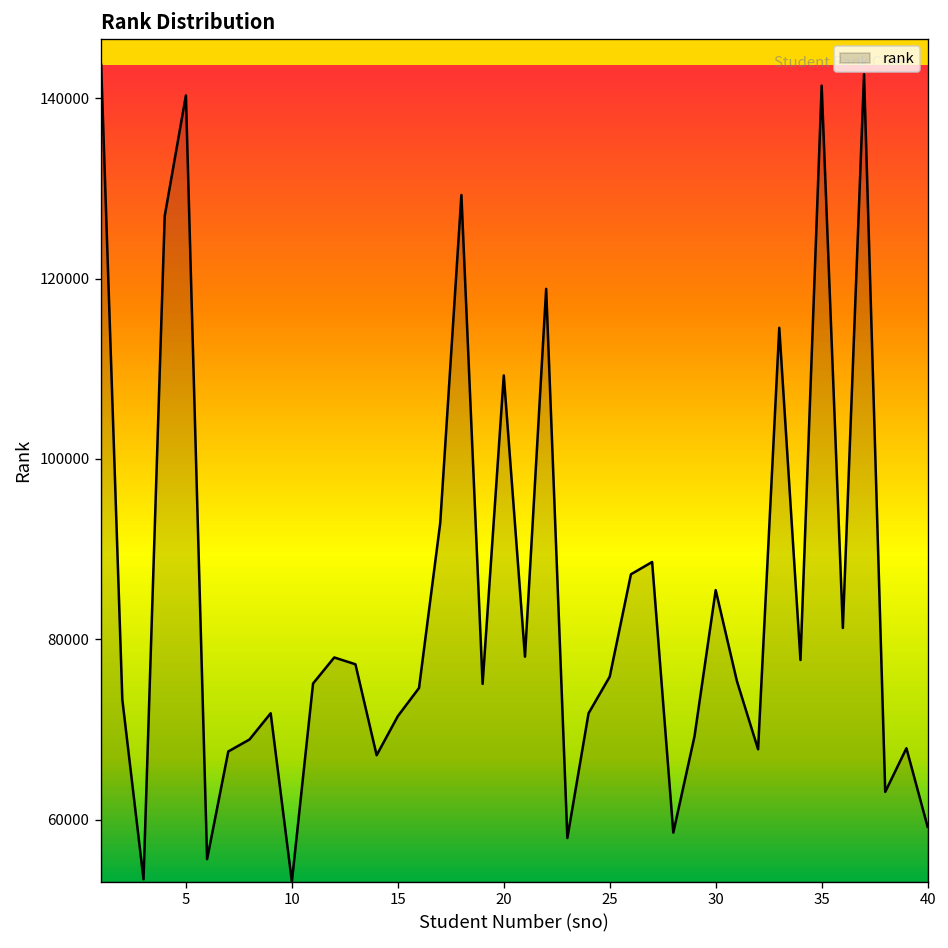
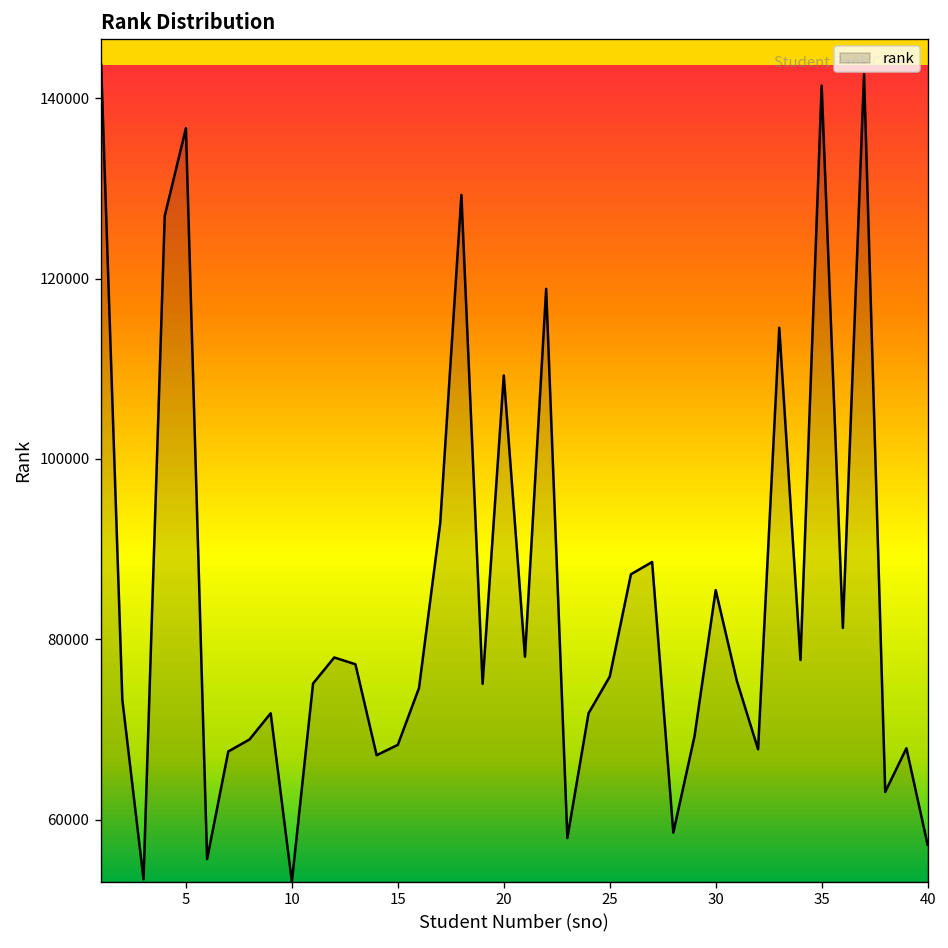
5: 140000 -> 137000
15: 71000 -> 68000
40: 59000 -> 57000
